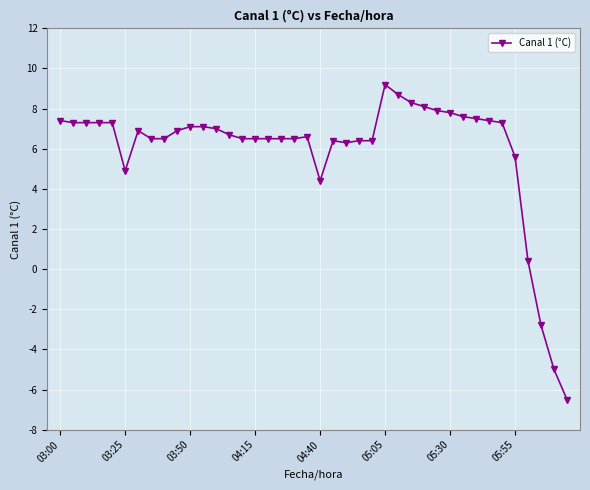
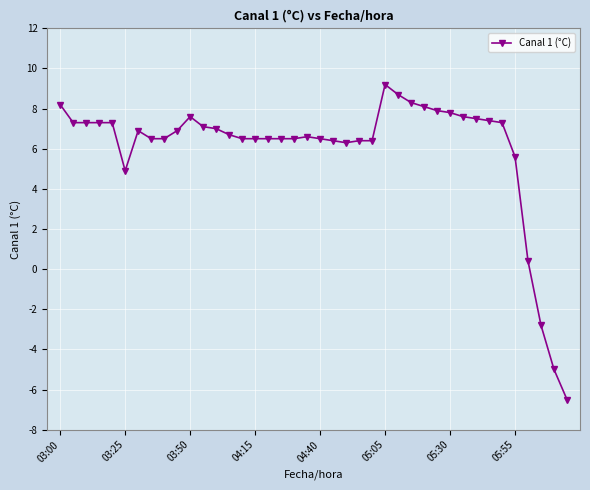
03:00: 7.4 -> 8.2
03:50: 7.1 -> 7.6
04:40: 4.4 -> 6.5
